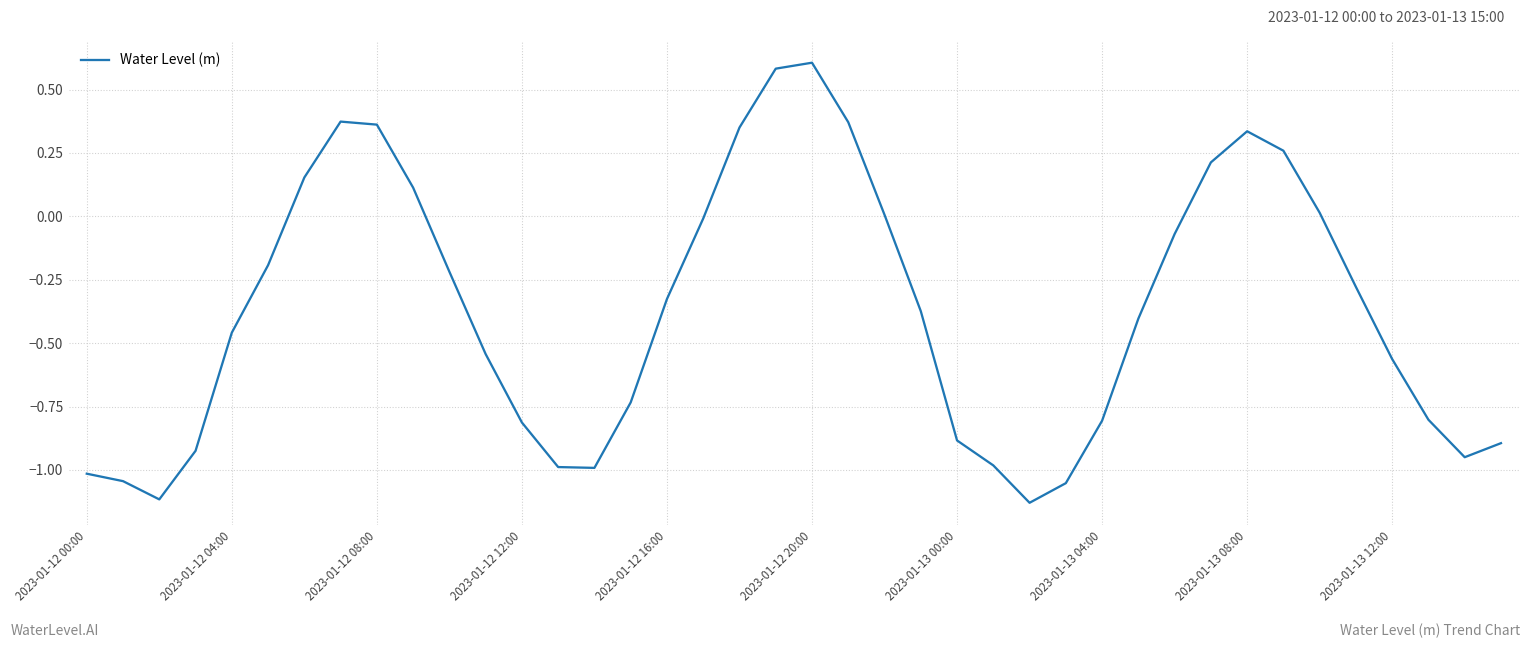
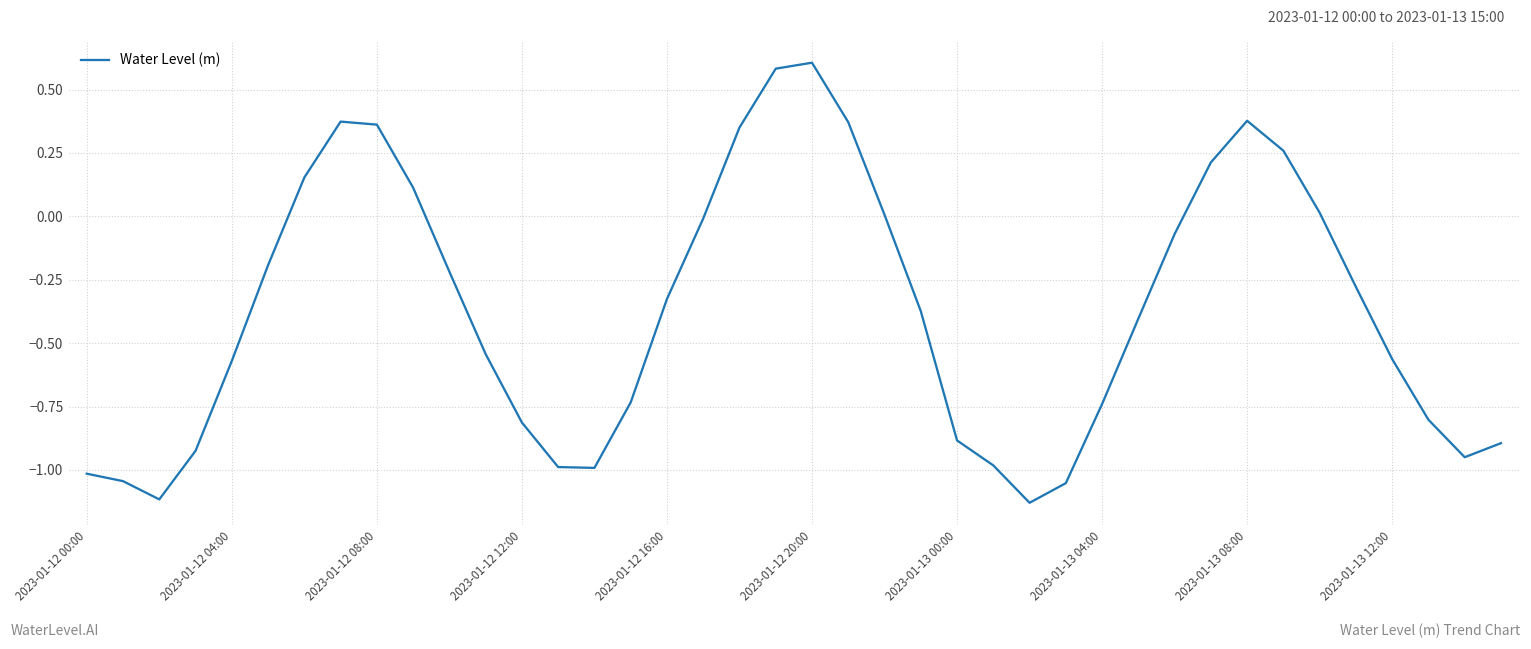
2023-01-12 04:00: -0.46 -> -0.57
2023-01-13 04:00: -0.81 -> -0.74
2023-01-13 08:00: 0.34 -> 0.38
